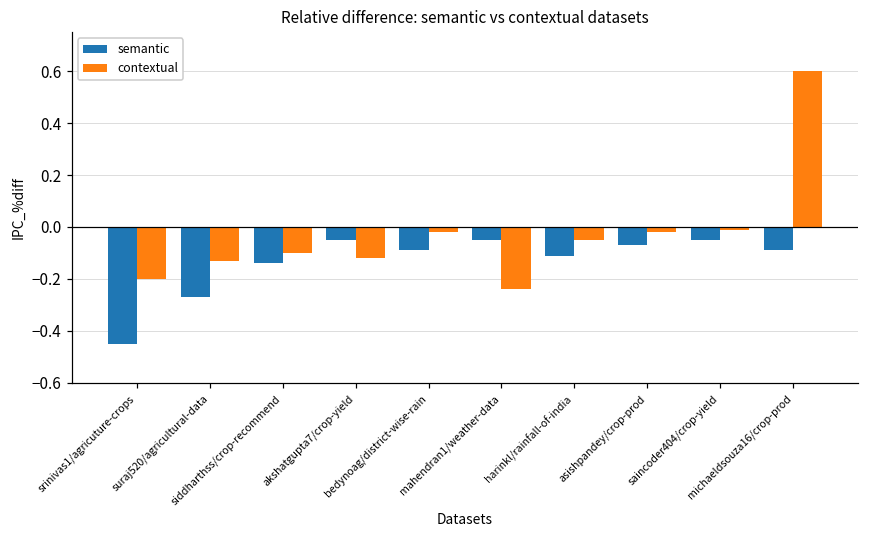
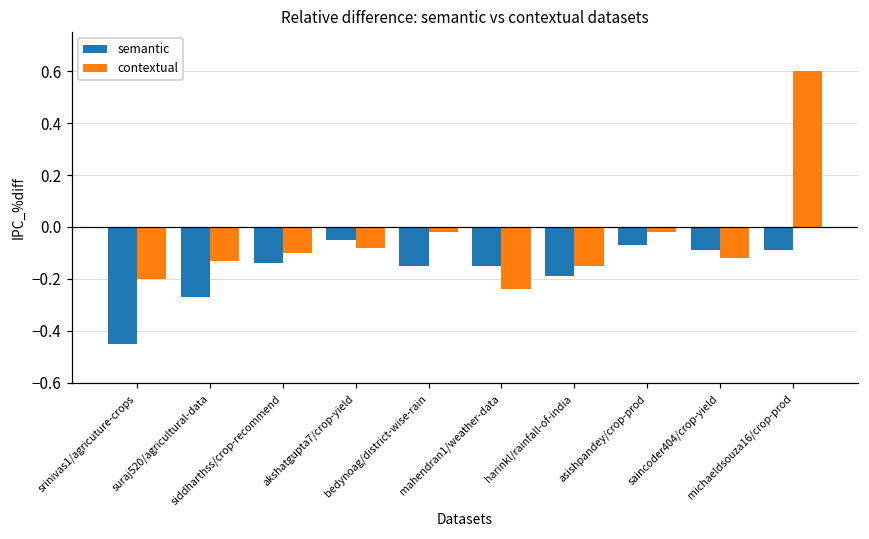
contextual, akshatgupta7/crop-yield: -0.12 -> -0.08
semantic, bedynoag/district-wise-rain: -0.09 -> -0.15
semantic, mahendran1/weather-data: -0.05 -> -0.15
semantic, harinkl/rainfall-of-india: -0.11 -> -0.19
contextual, harinkl/rainfall-of-india: -0.05 -> -0.15
semantic, saincoder404/crop-yield: -0.05 -> -0.09
contextual, saincoder404/crop-yield: -0.01 -> -0.12
